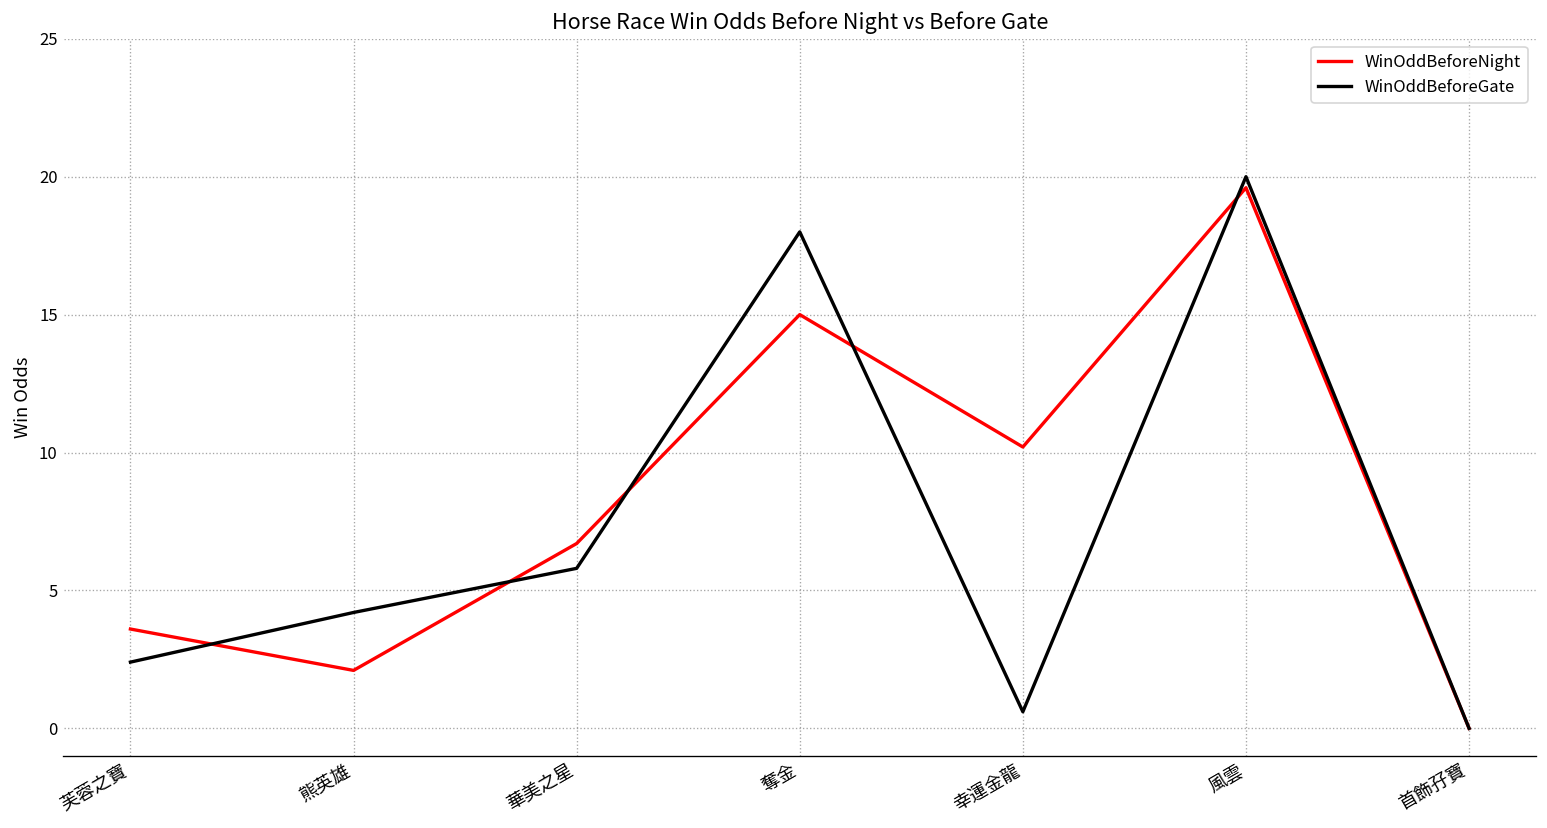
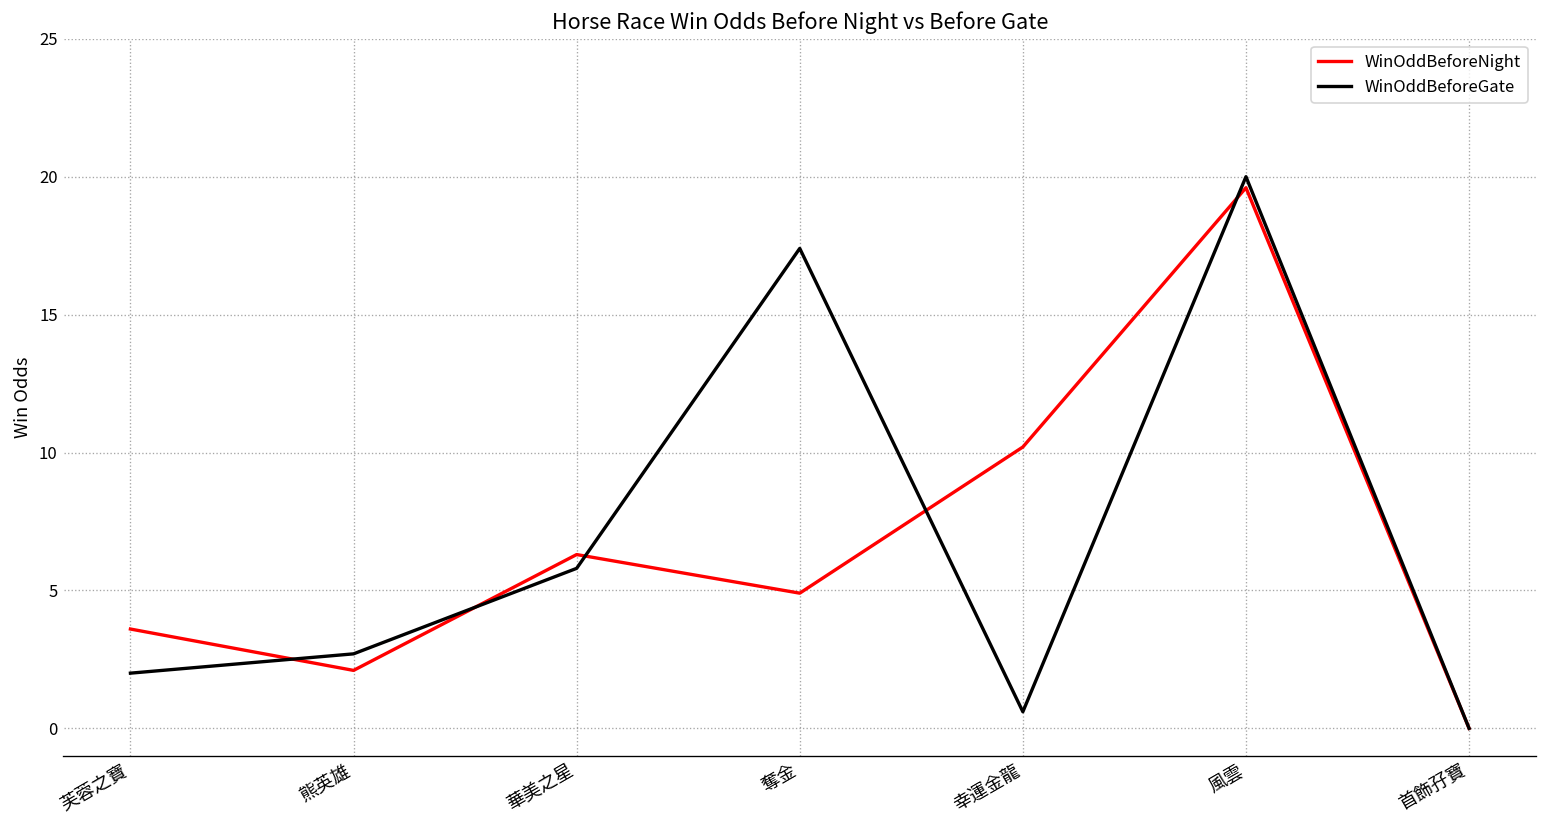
WinOddBeforeGate, 芙蓉之寶: 2.4 -> 2.0
WinOddBeforeGate, 熊英雄: 4.2 -> 2.7
WinOddBeforeNight, 華美之星: 6.7 -> 6.3
WinOddBeforeNight, 奪金: 15.0 -> 4.9
WinOddBeforeGate, 奪金: 18.0 -> 17.4
